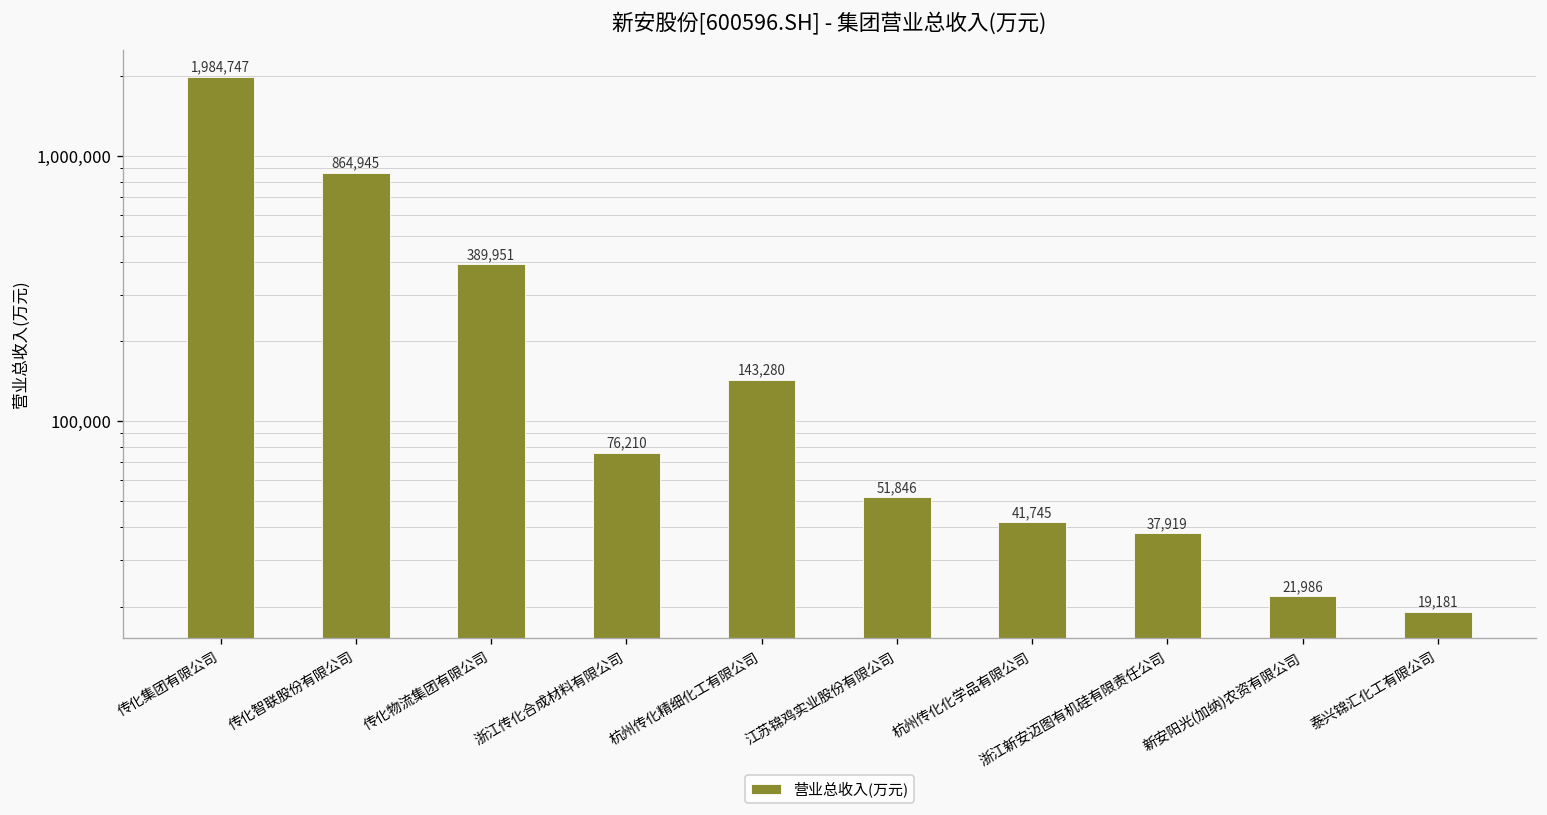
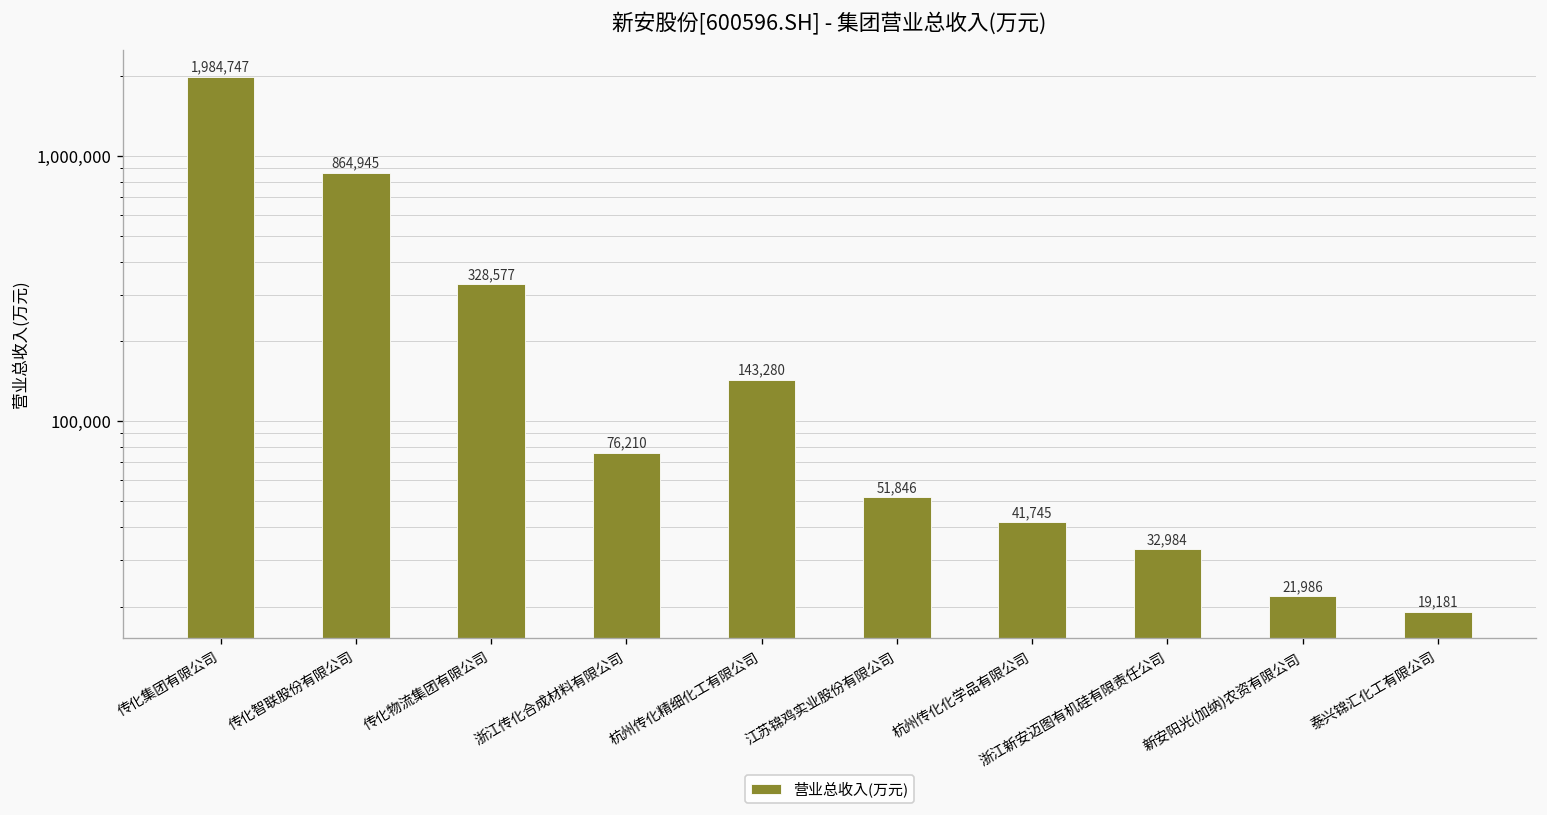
传化物流集团有限公司: 389,951 -> 328,577
浙江新安迈图有机硅有限责任公司: 37,919 -> 32,984
